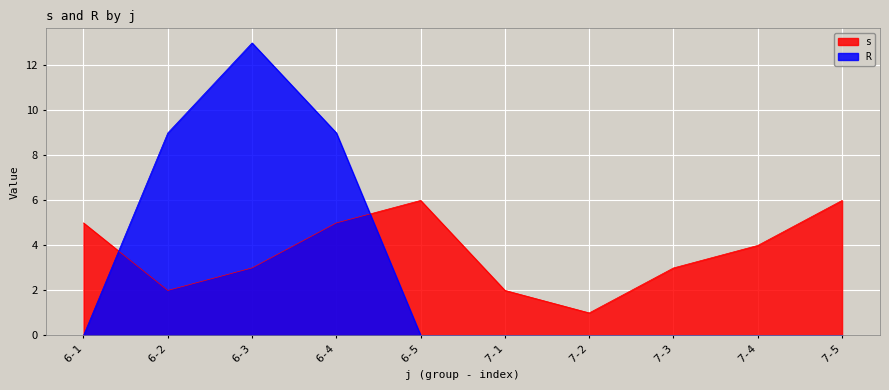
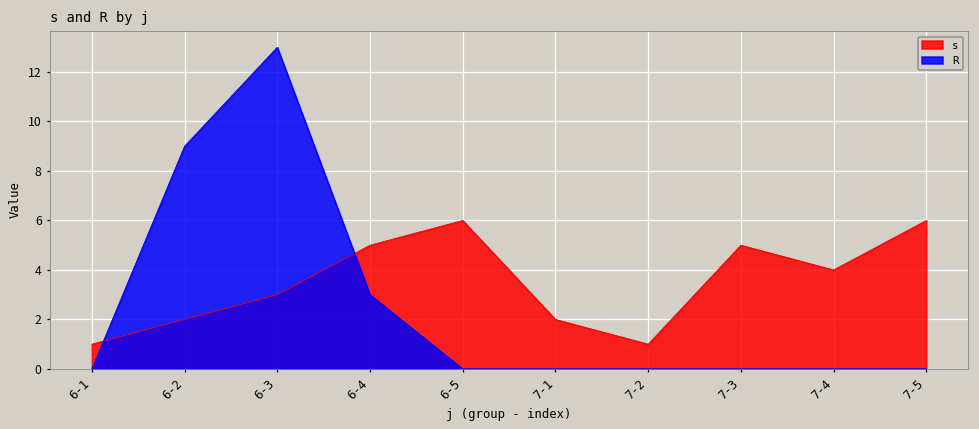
s, 6-1: 5 -> 1
R, 6-4: 9 -> 3
s, 7-3: 3 -> 5
